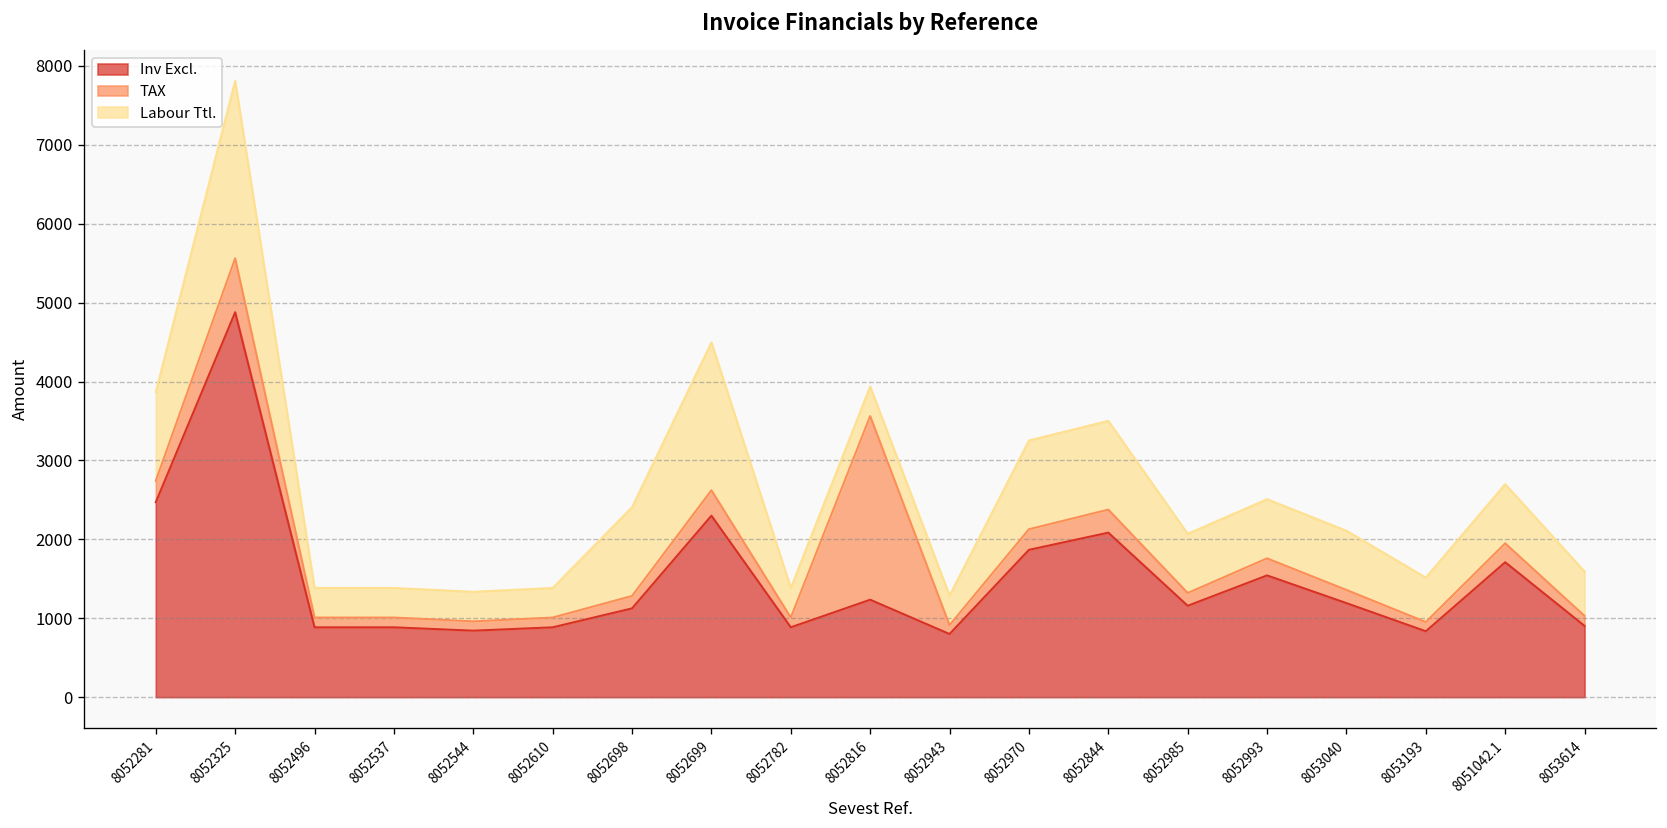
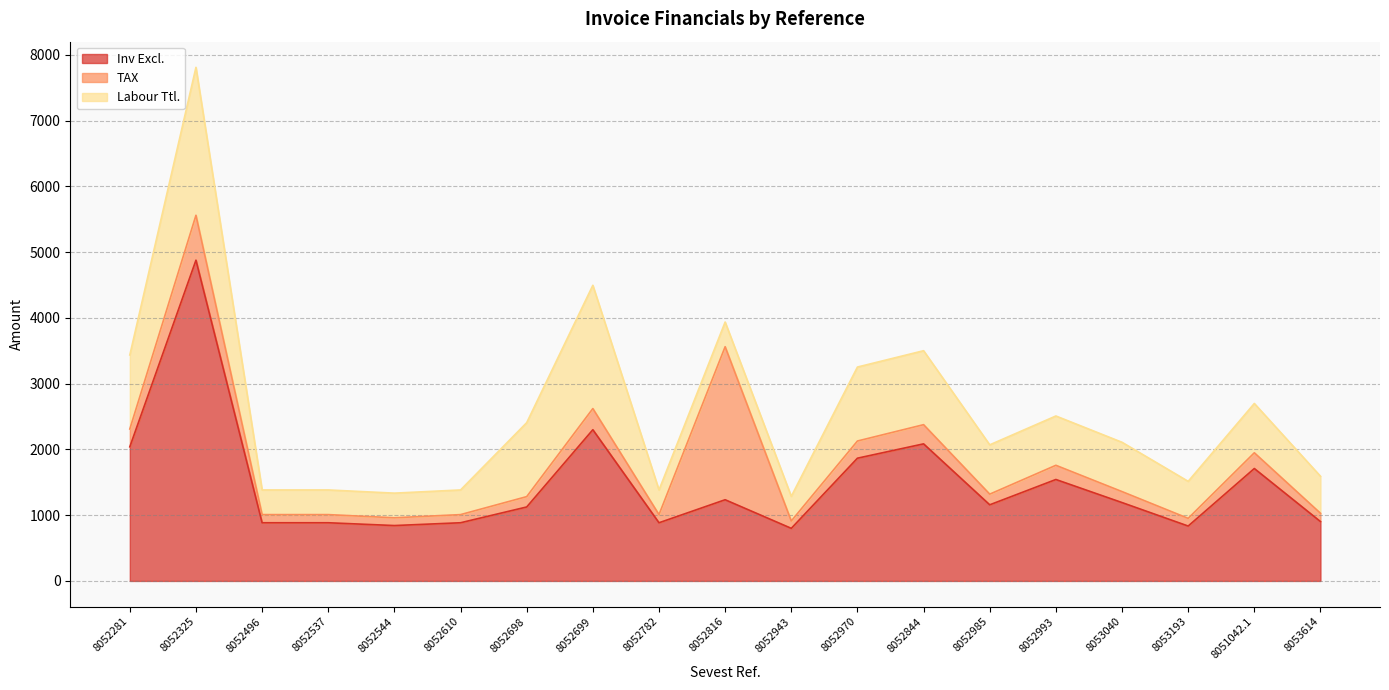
Inv Excl., 8052281: 2500 -> 2000
